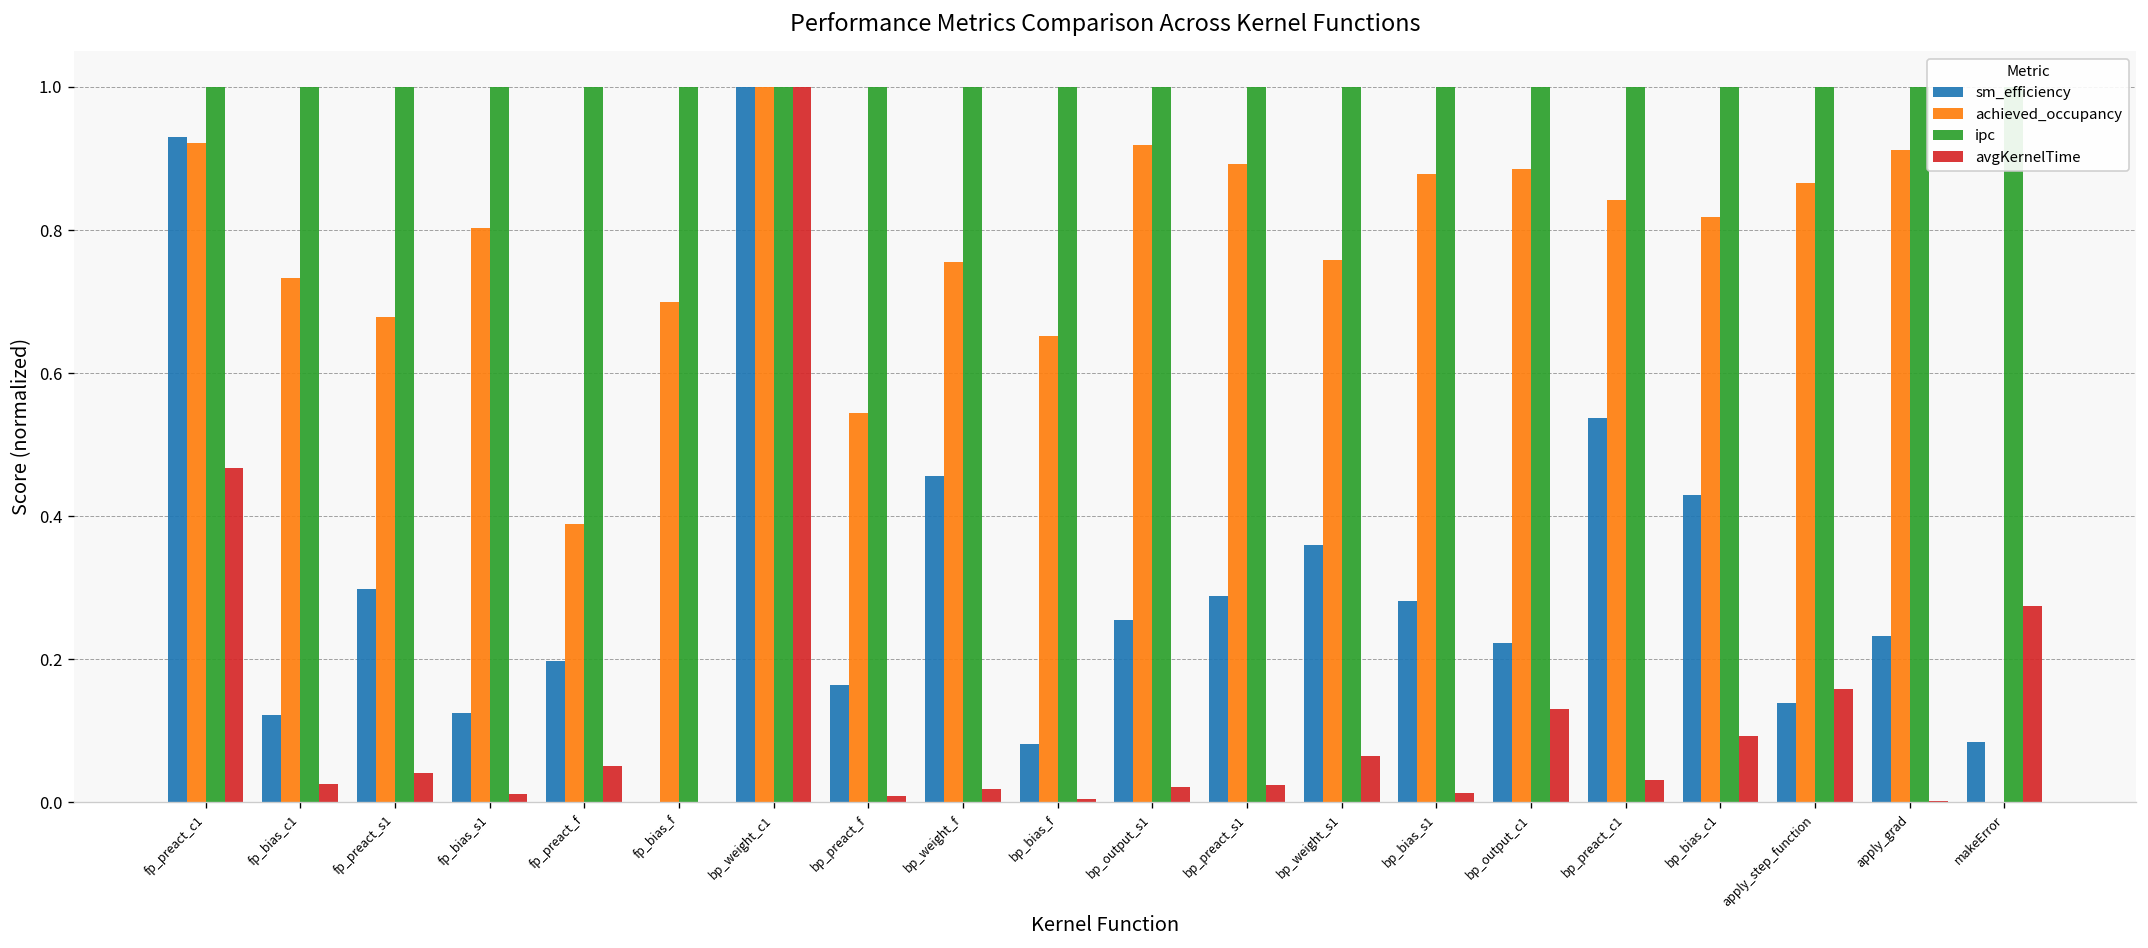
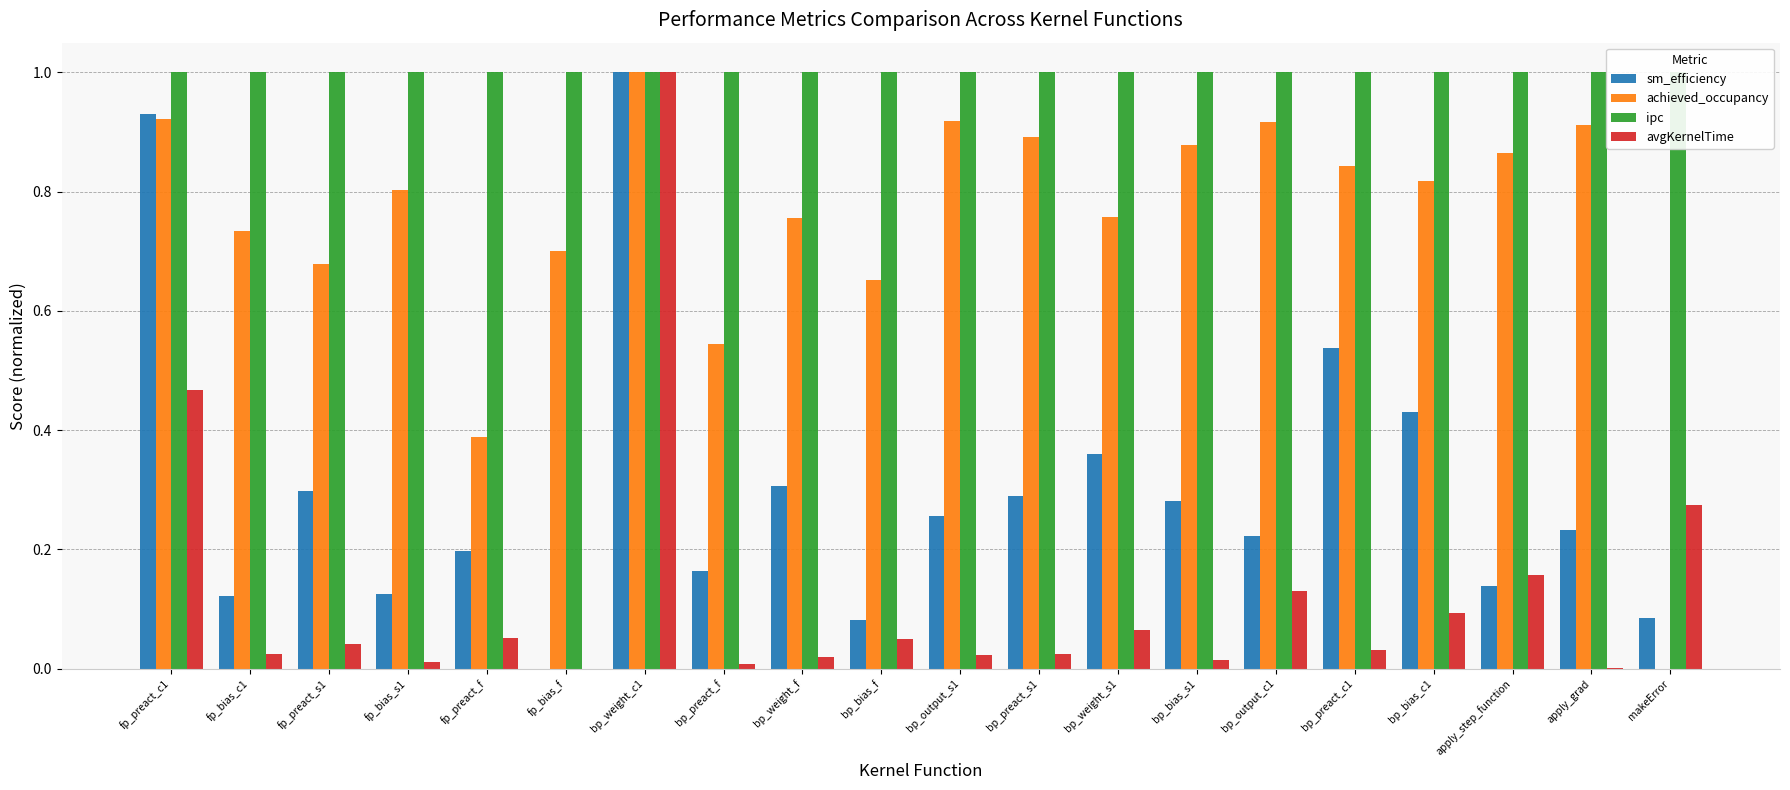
sm_efficiency, bp_weight_f: 0.46 -> 0.31
avgKernelTime, bp_bias_f: 0.00 -> 0.05
achieved_occupancy, bp_output_c1: 0.89 -> 0.92
